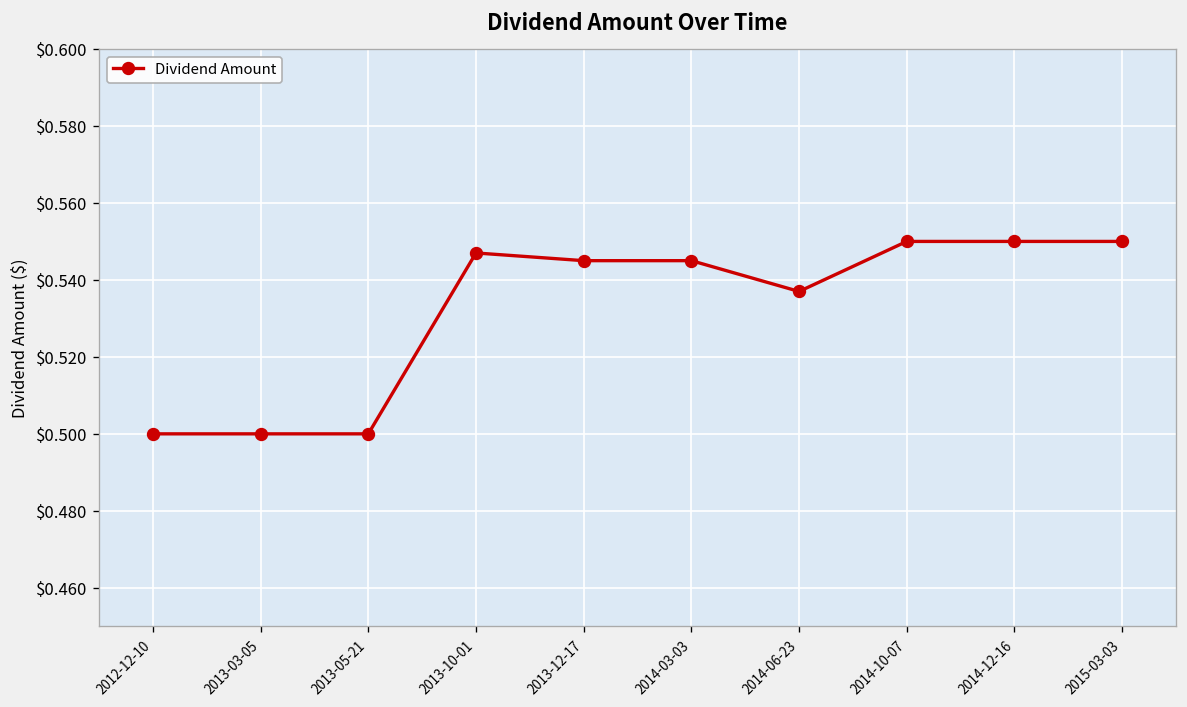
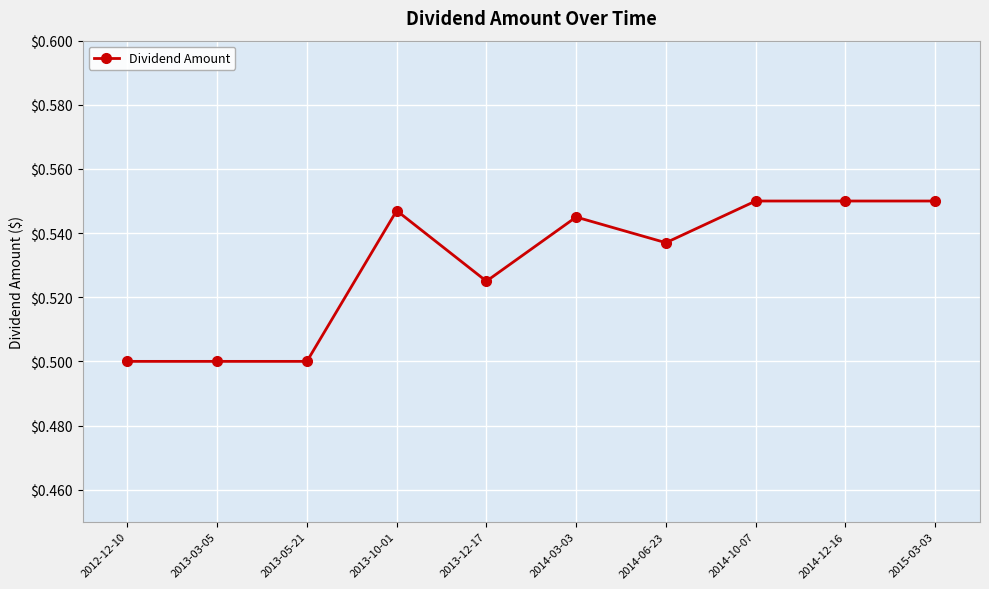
2013-12-17: $0.545 -> $0.525
